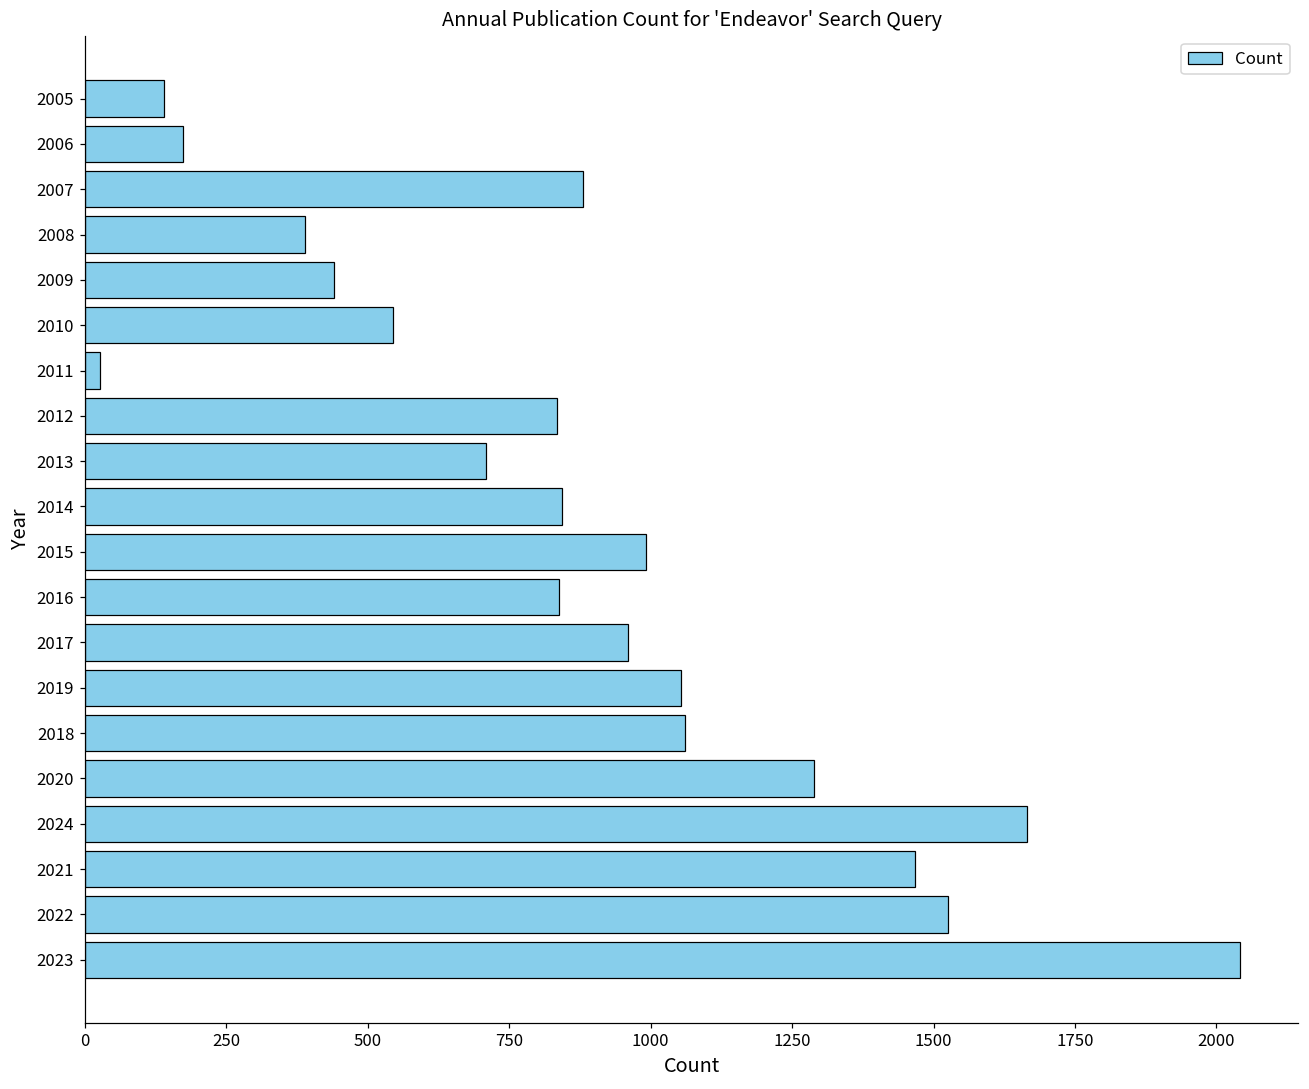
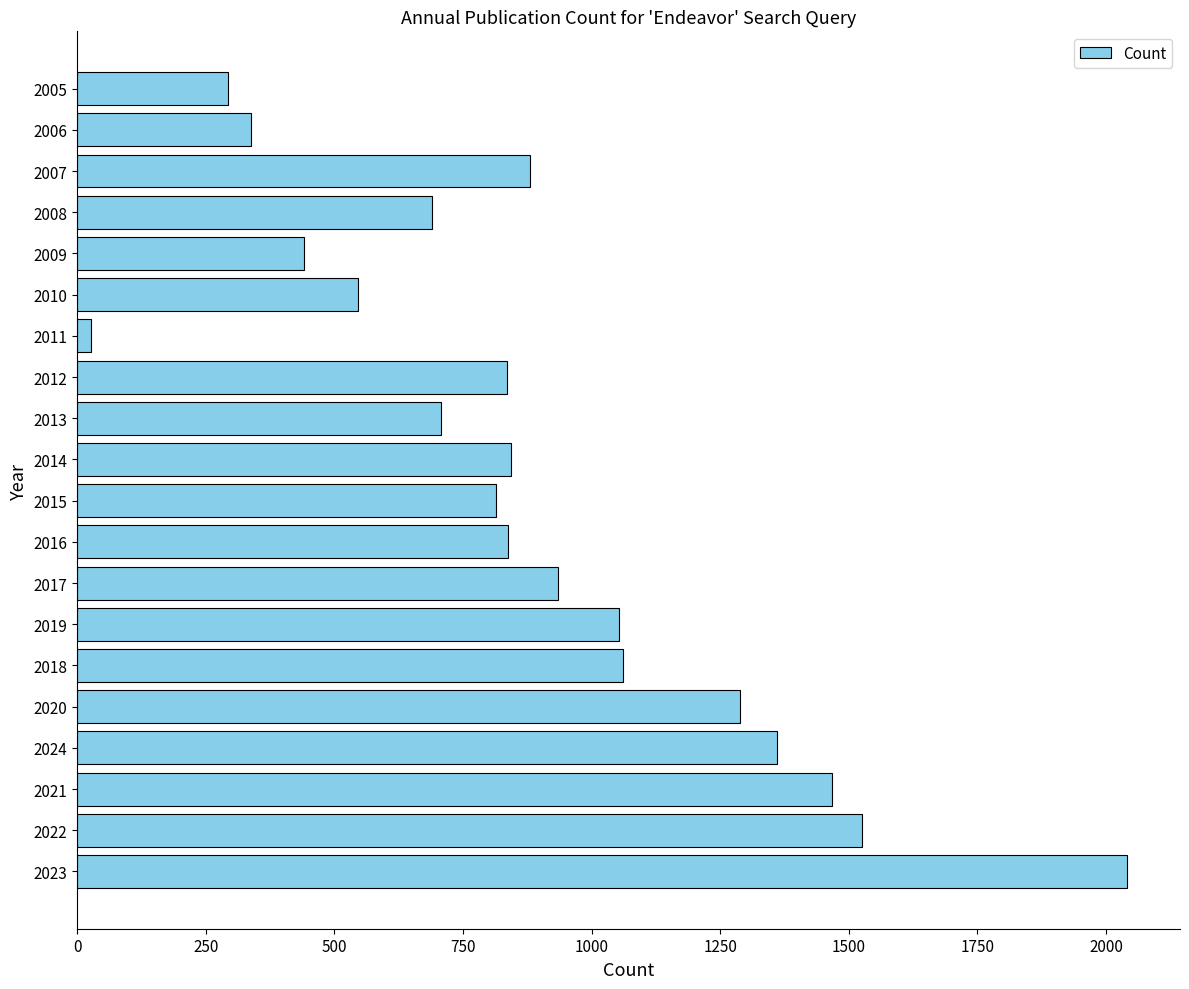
2005: 140 -> 290
2006: 170 -> 340
2008: 390 -> 690
2015: 990 -> 810
2017: 960 -> 930
2024: 1670 -> 1360
